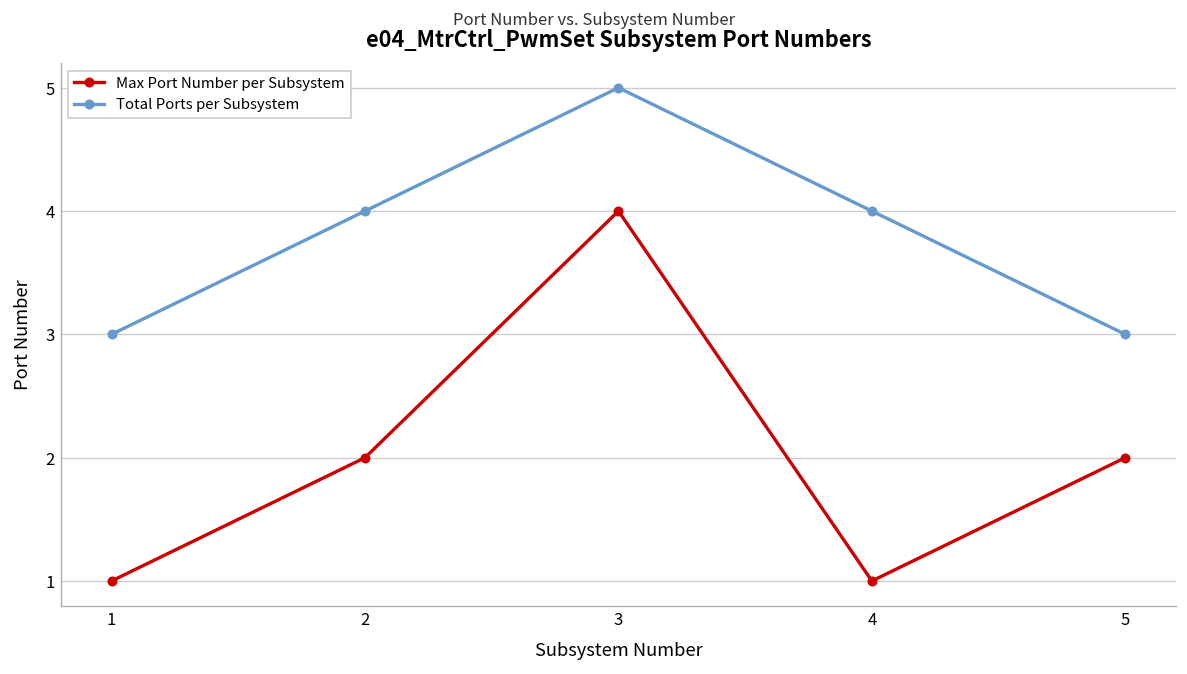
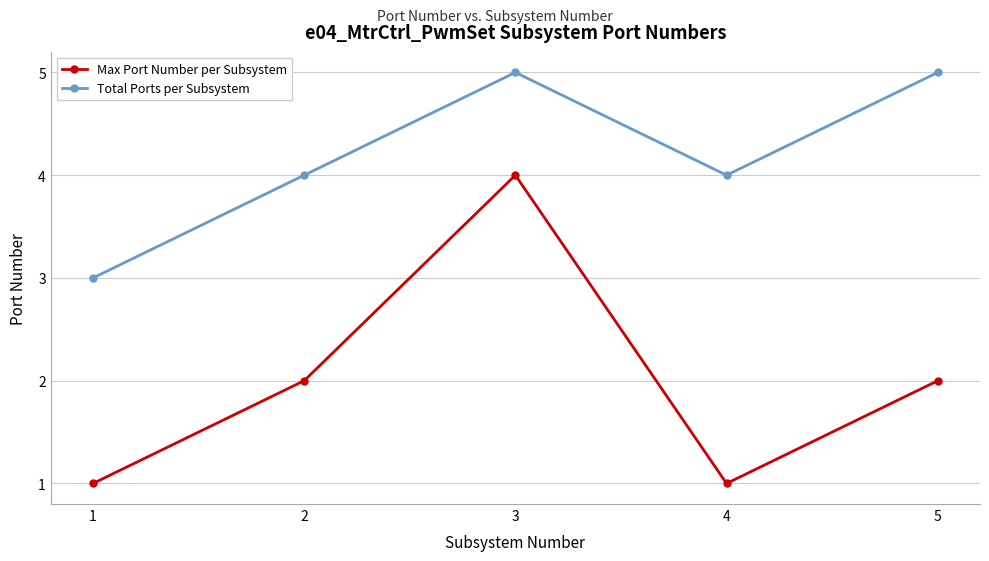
Total Ports per Subsystem, 5: 3 -> 5
